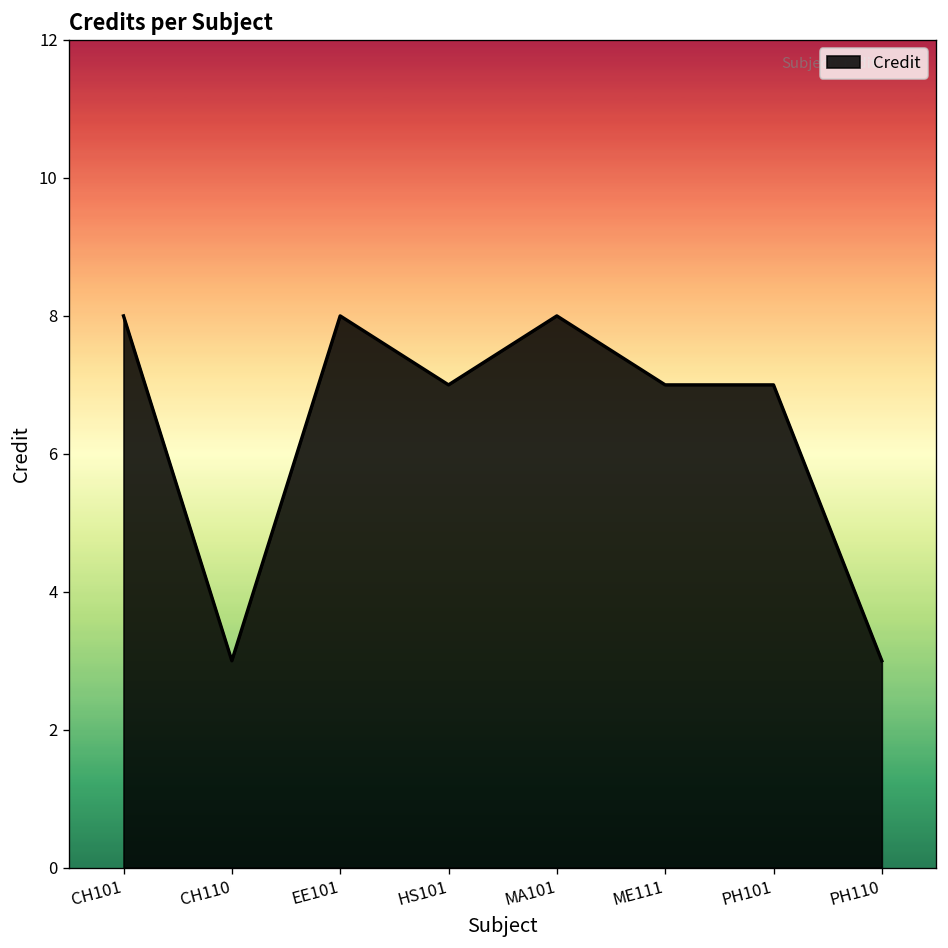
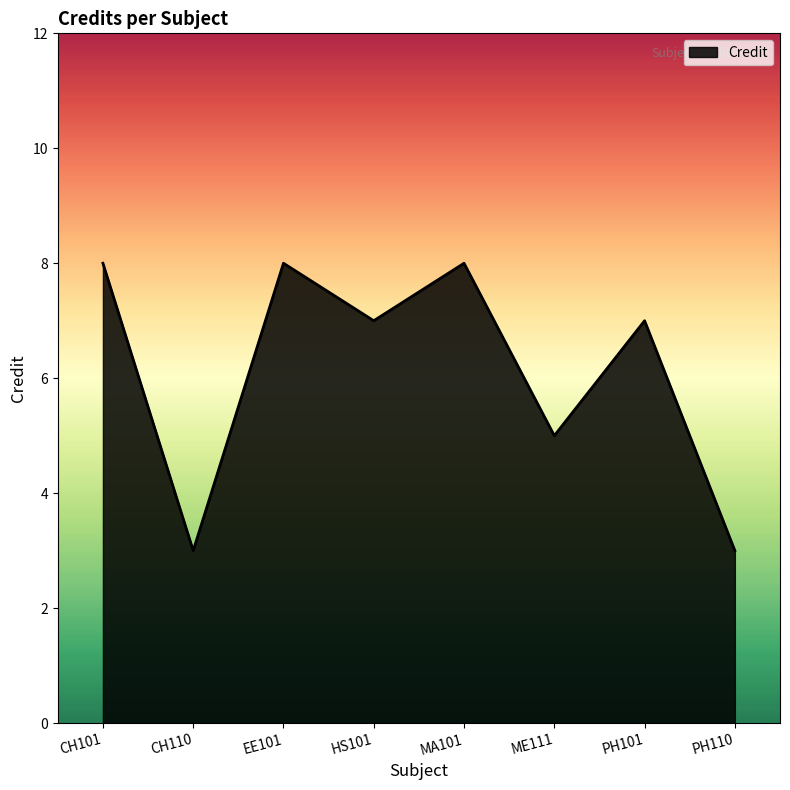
ME111: 7 -> 5
